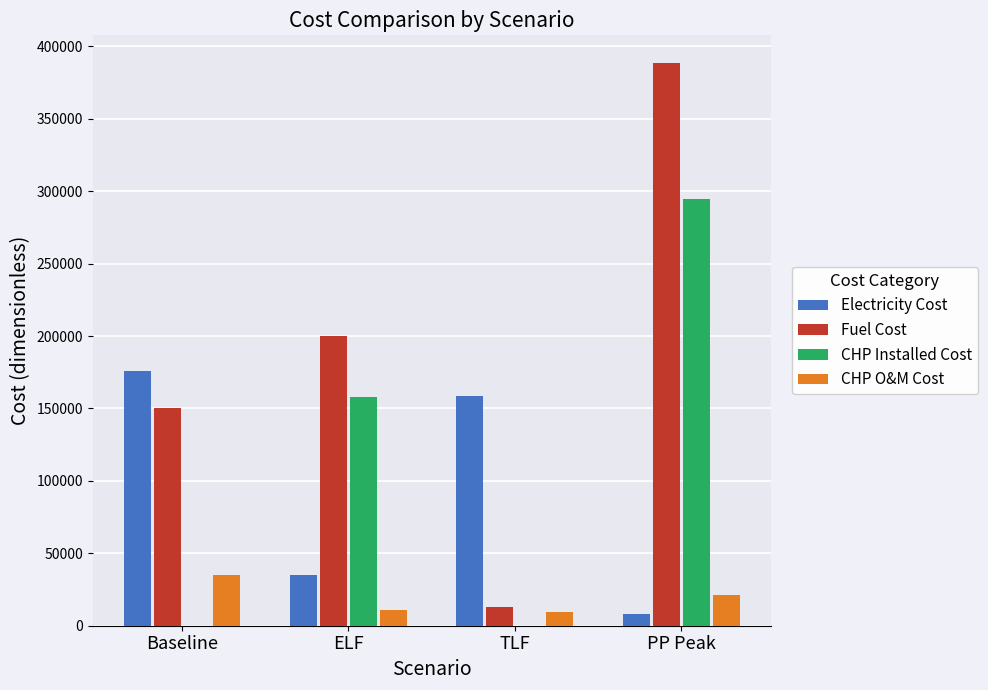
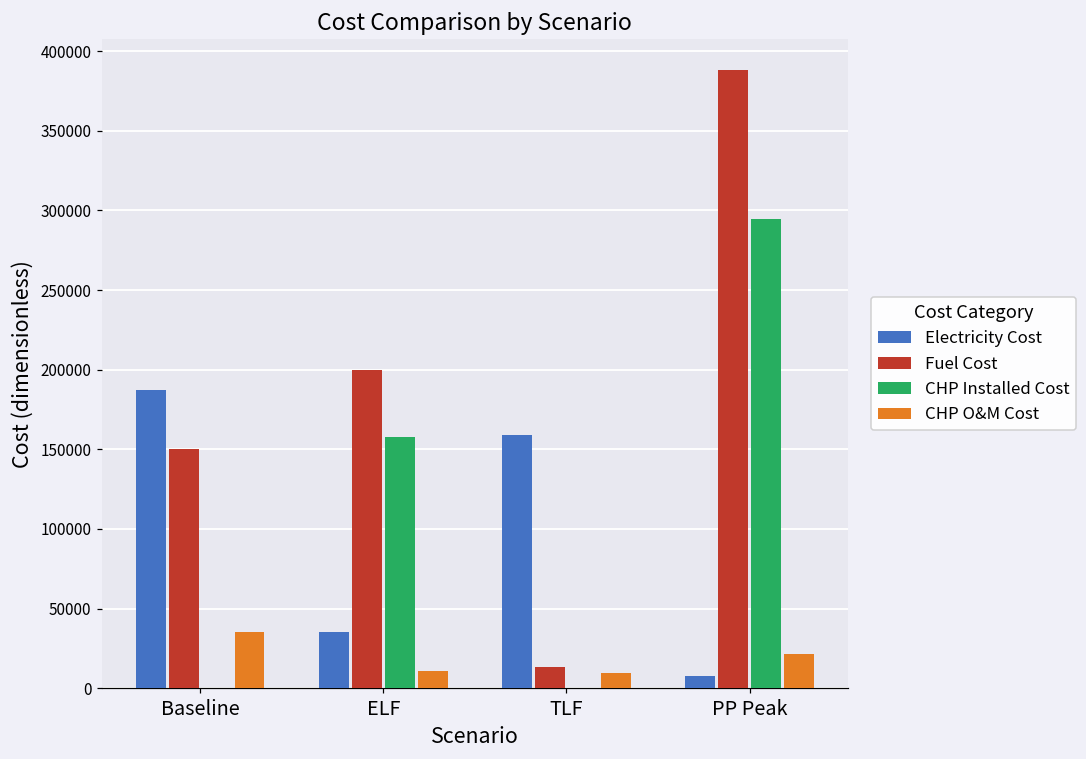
Electricity Cost, Baseline: 176000 -> 187000
